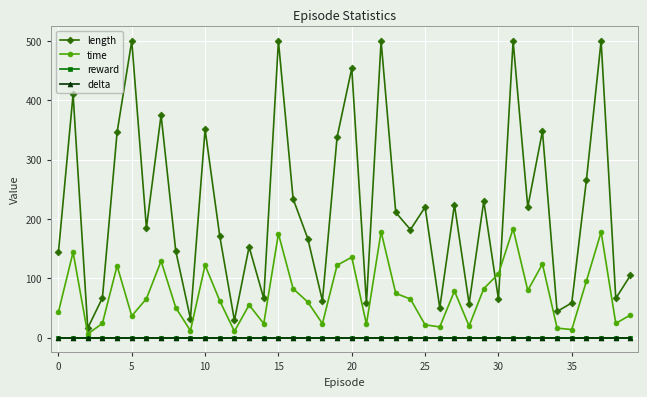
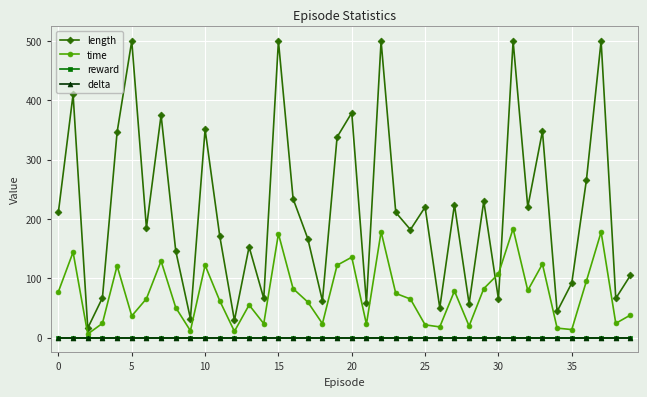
length, 0: 140 -> 210
time, 0: 40 -> 80
length, 20: 450 -> 380
length, 35: 60 -> 90
